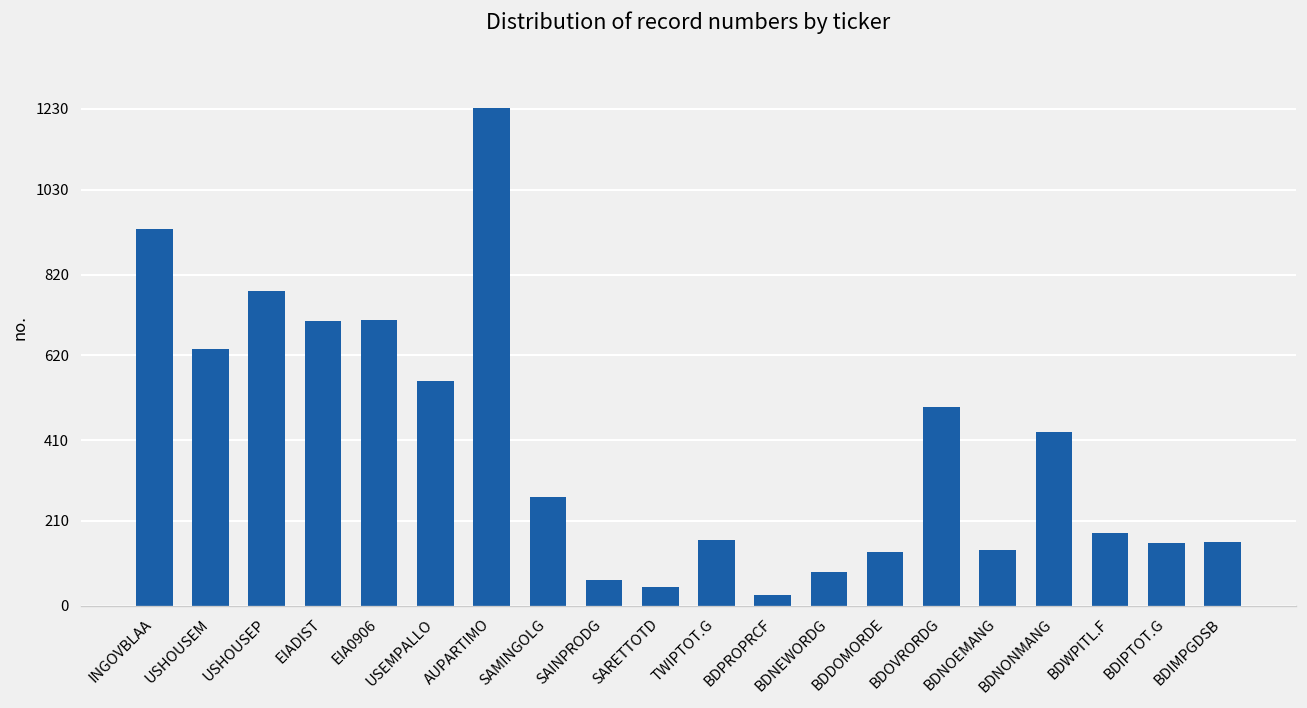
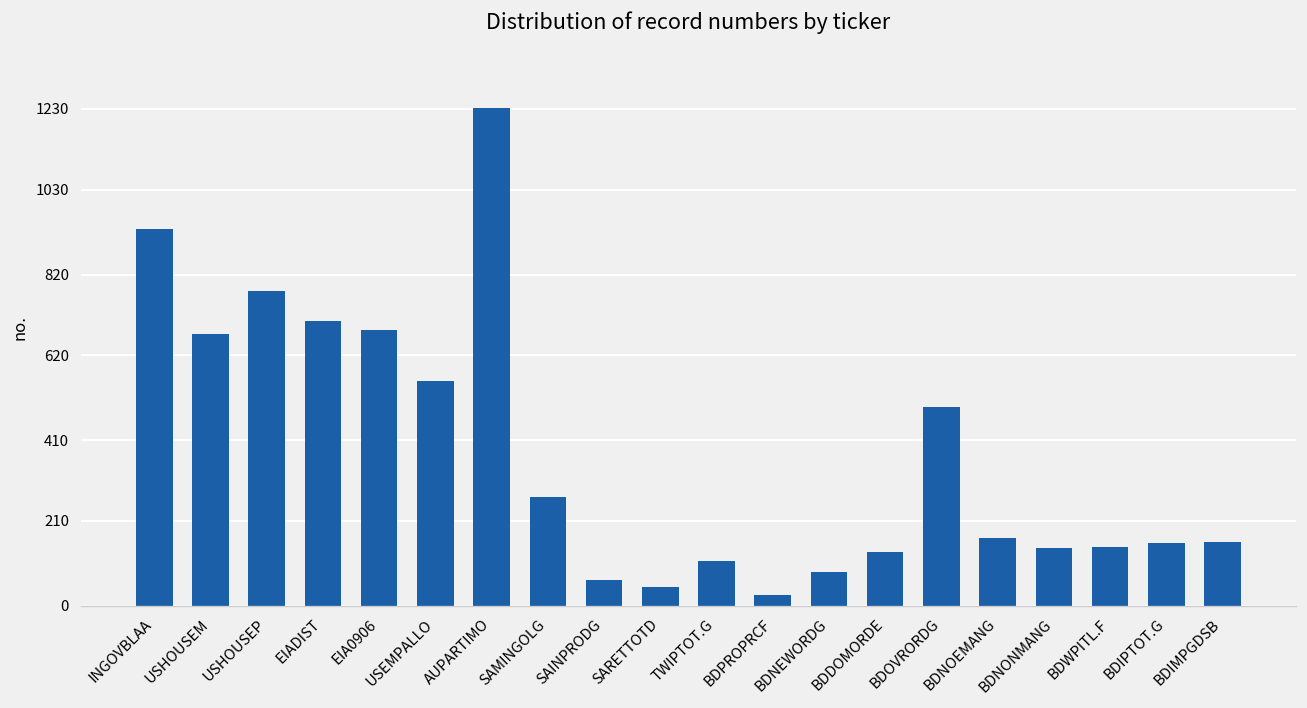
USHOUSEM: 640 -> 670
EIA0906: 710 -> 680
TWIPTOT.G: 160 -> 110
BDNOEMANG: 140 -> 170
BDNONMANG: 430 -> 140
BDWPITL.F: 180 -> 150
